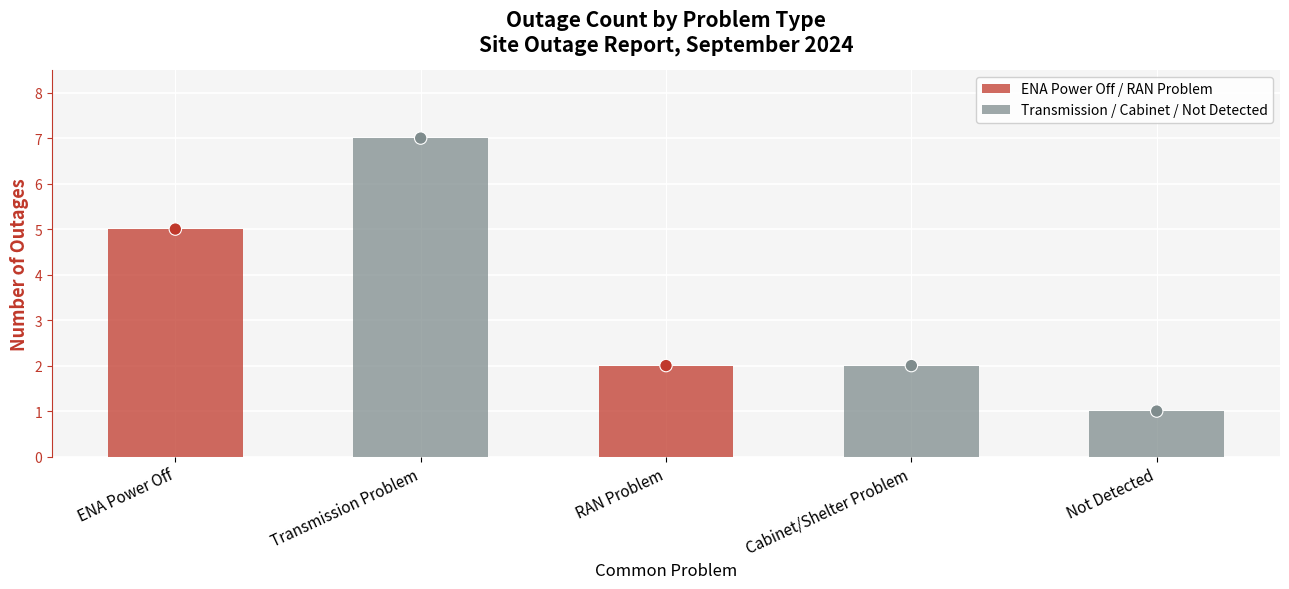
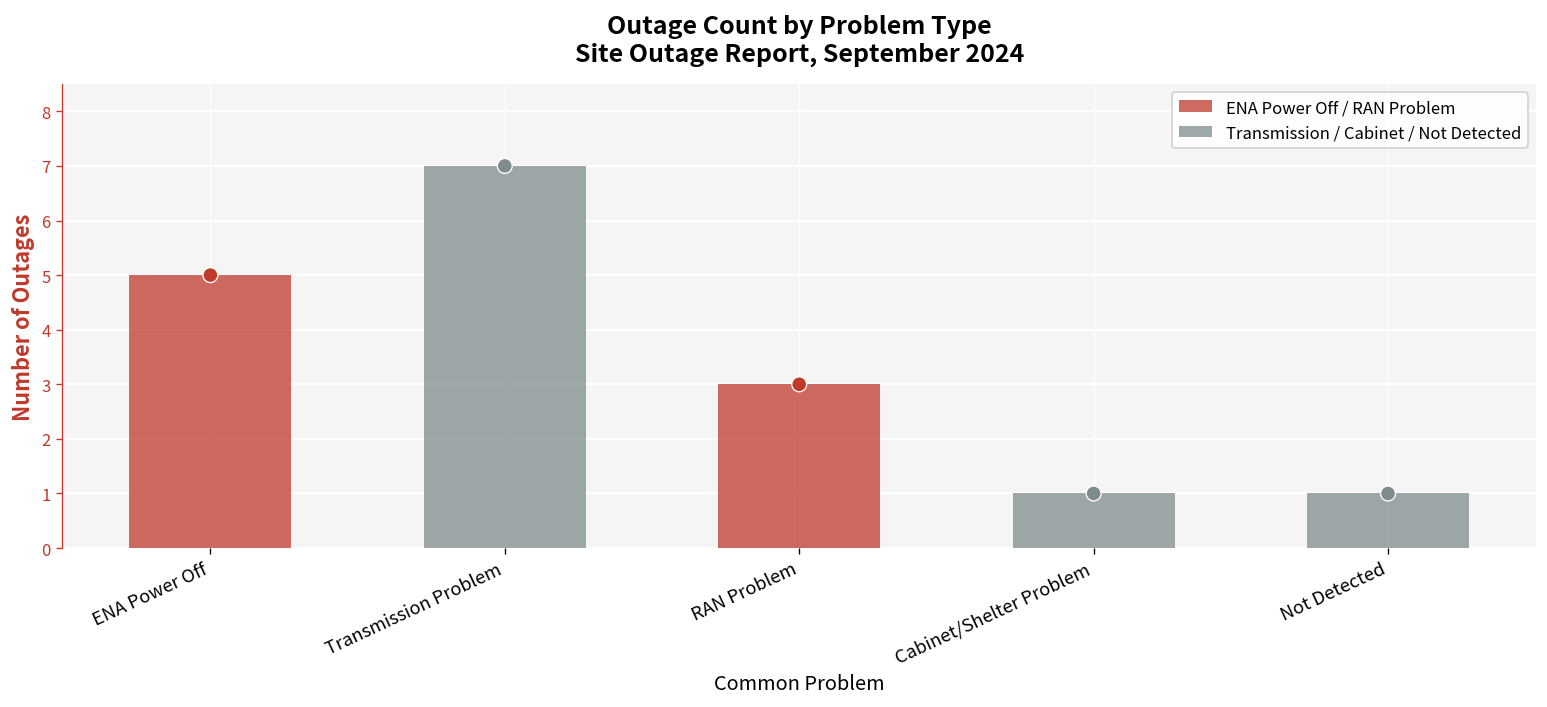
RAN Problem: 2 -> 3
Cabinet/Shelter Problem: 2 -> 1
